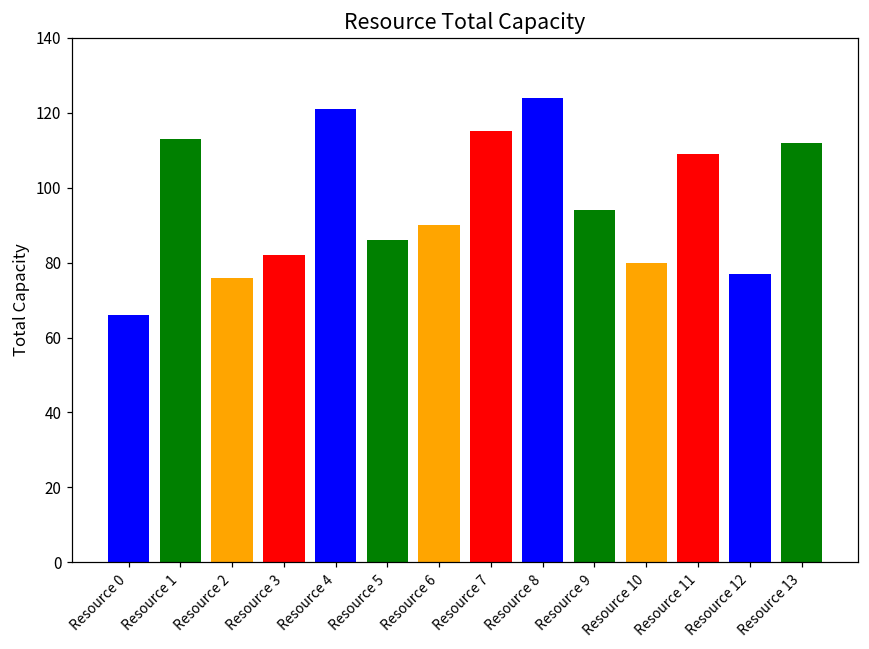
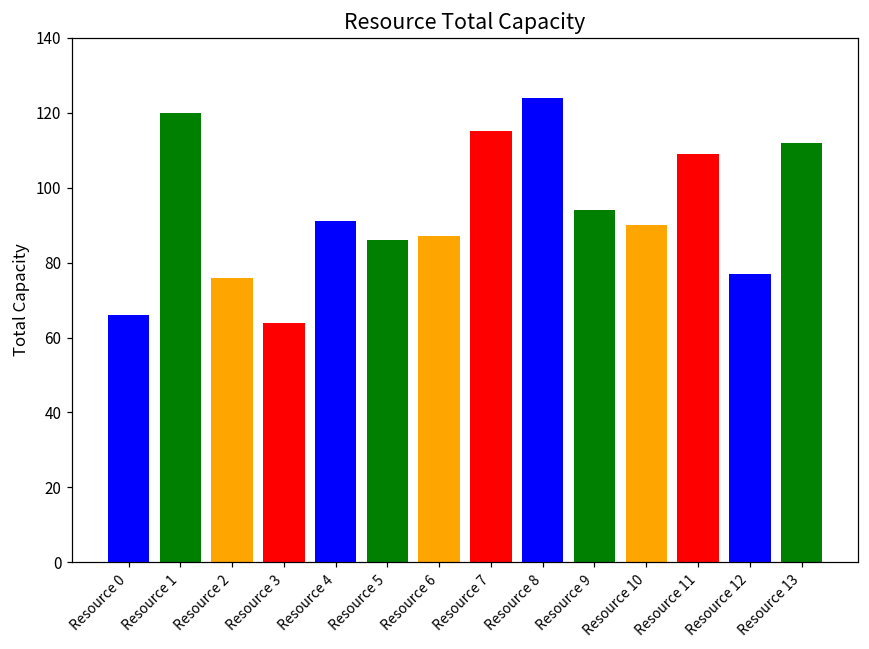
Resource 1: 113 -> 120
Resource 3: 82 -> 64
Resource 4: 121 -> 91
Resource 6: 90 -> 87
Resource 10: 80 -> 90
